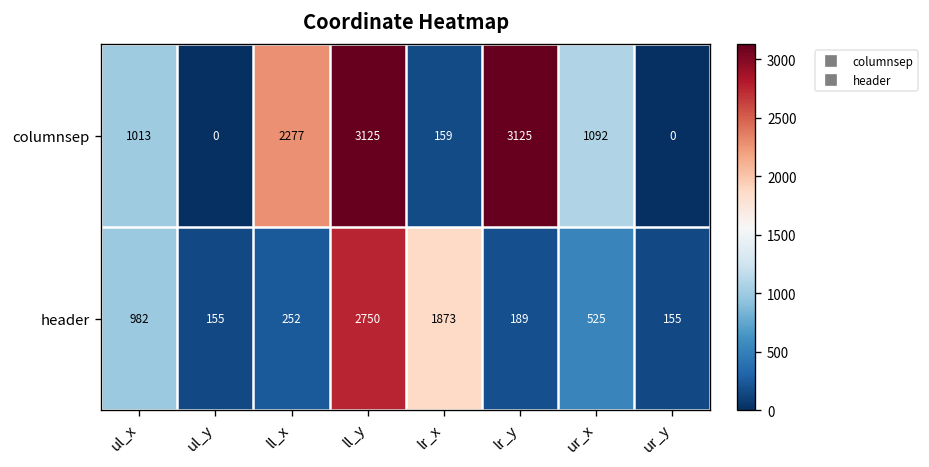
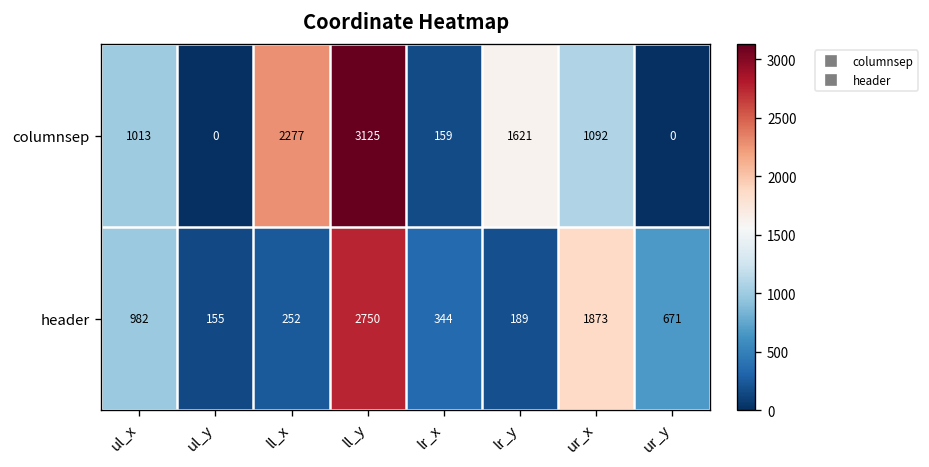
columnsep, lr_y: 3125 -> 1621
header, lr_x: 1873 -> 344
header, ur_x: 525 -> 1873
header, ur_y: 155 -> 671
